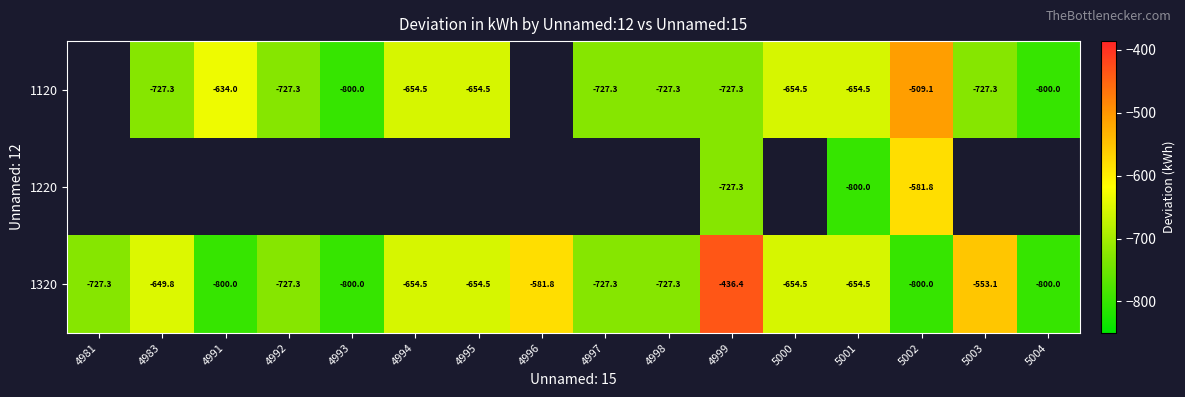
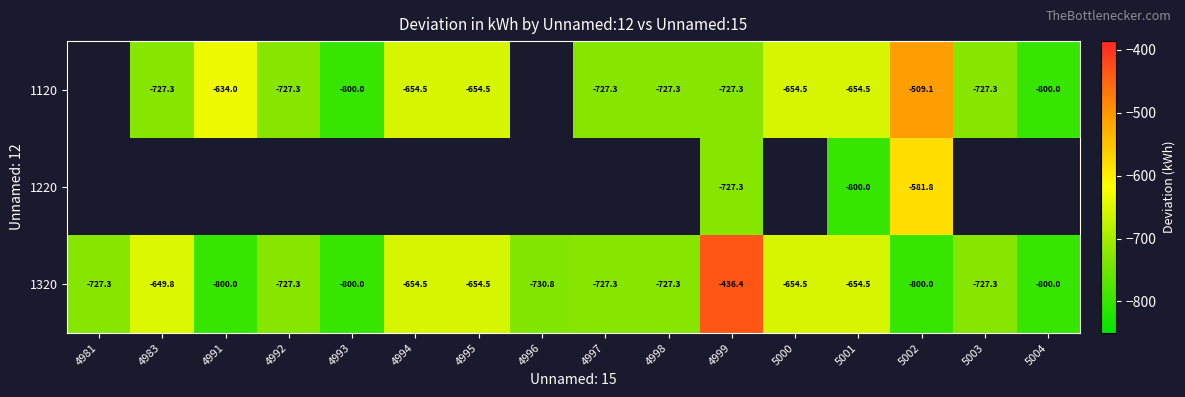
1320, 4996: -581.8 -> -730.8
1320, 5003: -553.1 -> -727.3
